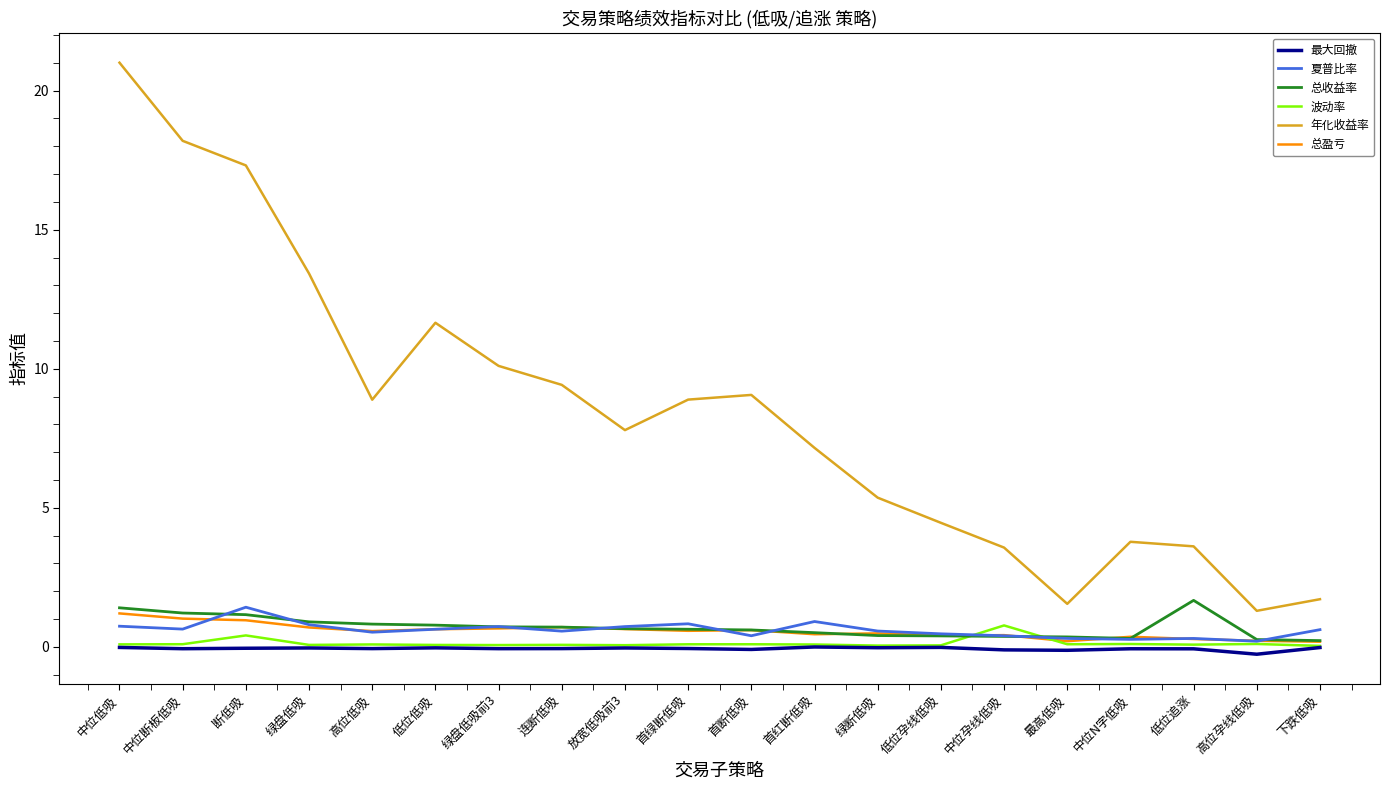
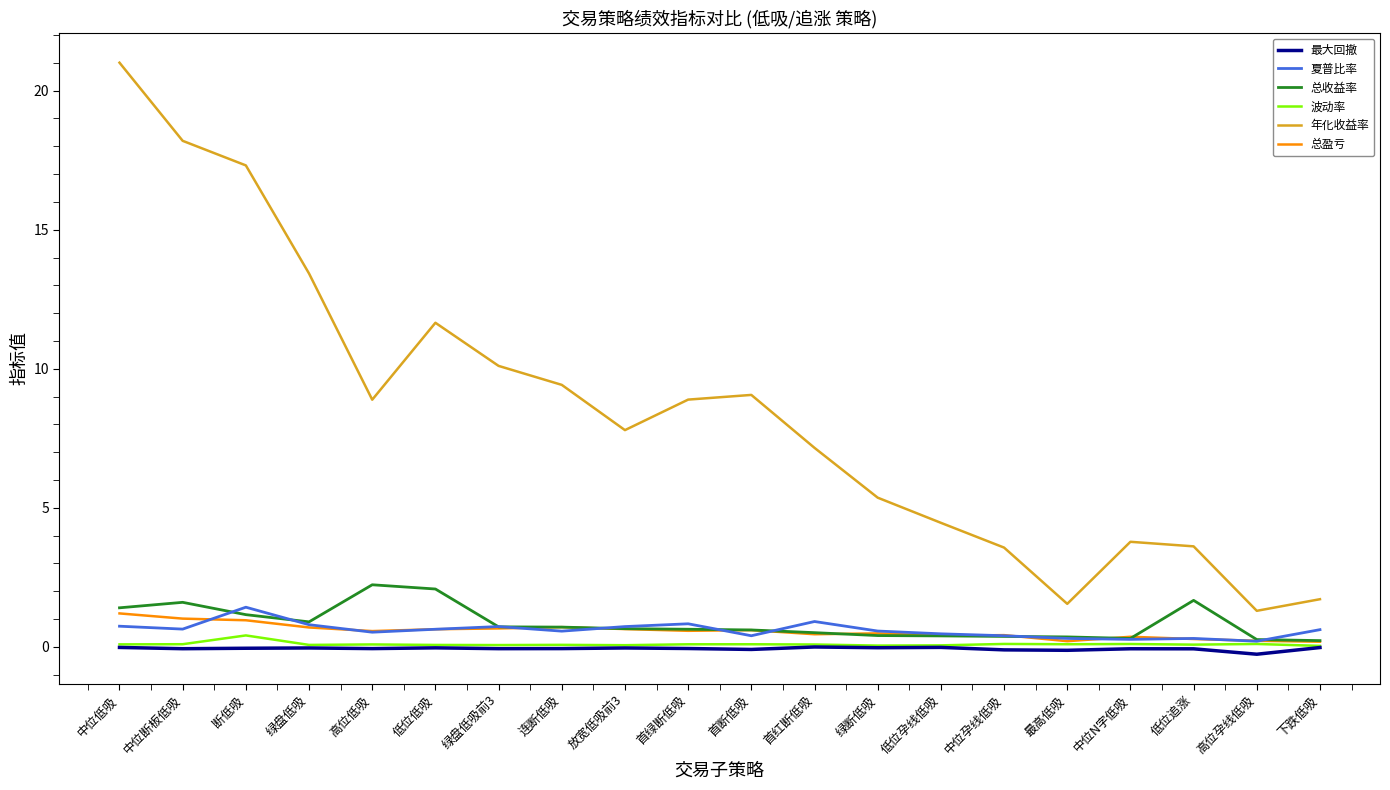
总收益率, 中位断板低吸: 1.2 -> 1.6
总收益率, 高位低吸: 0.8 -> 2.2
总收益率, 低位低吸: 0.8 -> 2.1
波动率, 中位孕线低吸: 0.8 -> 0.1
